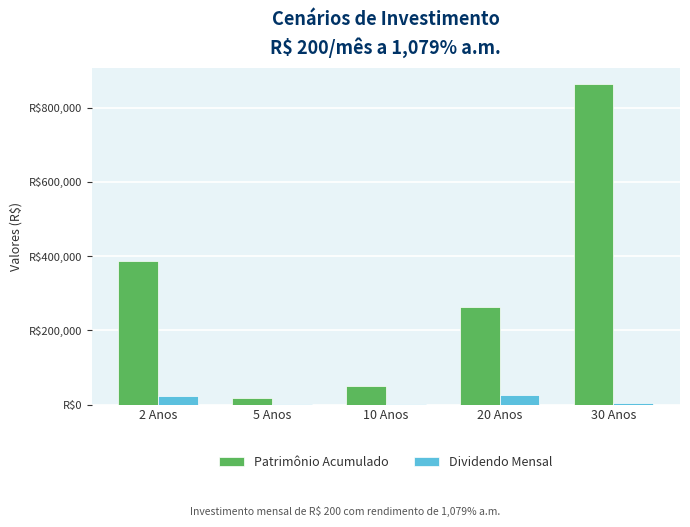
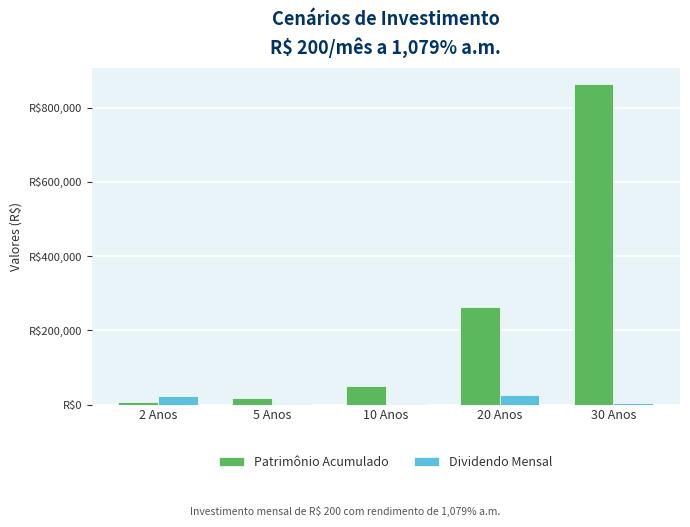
Patrimônio Acumulado, 2 Anos: R$390,000 -> R$10,000
